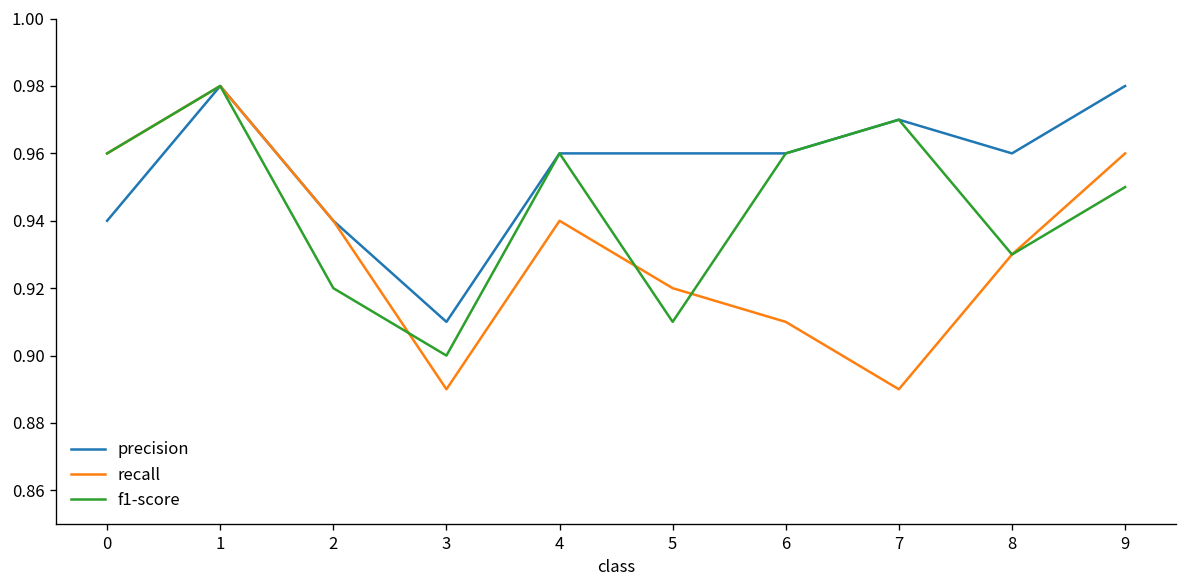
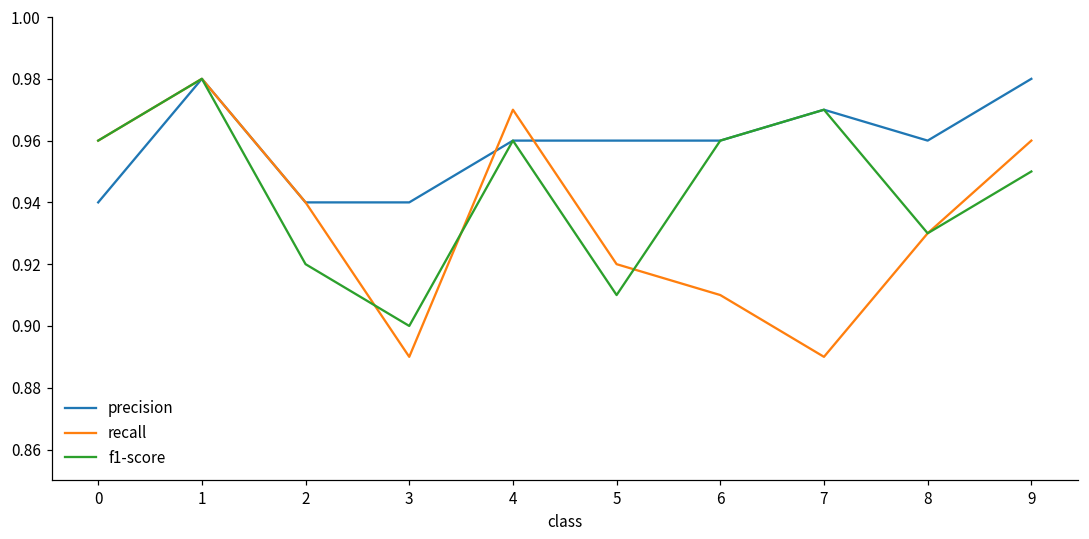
precision, 3: 0.91 -> 0.94
recall, 4: 0.94 -> 0.97
